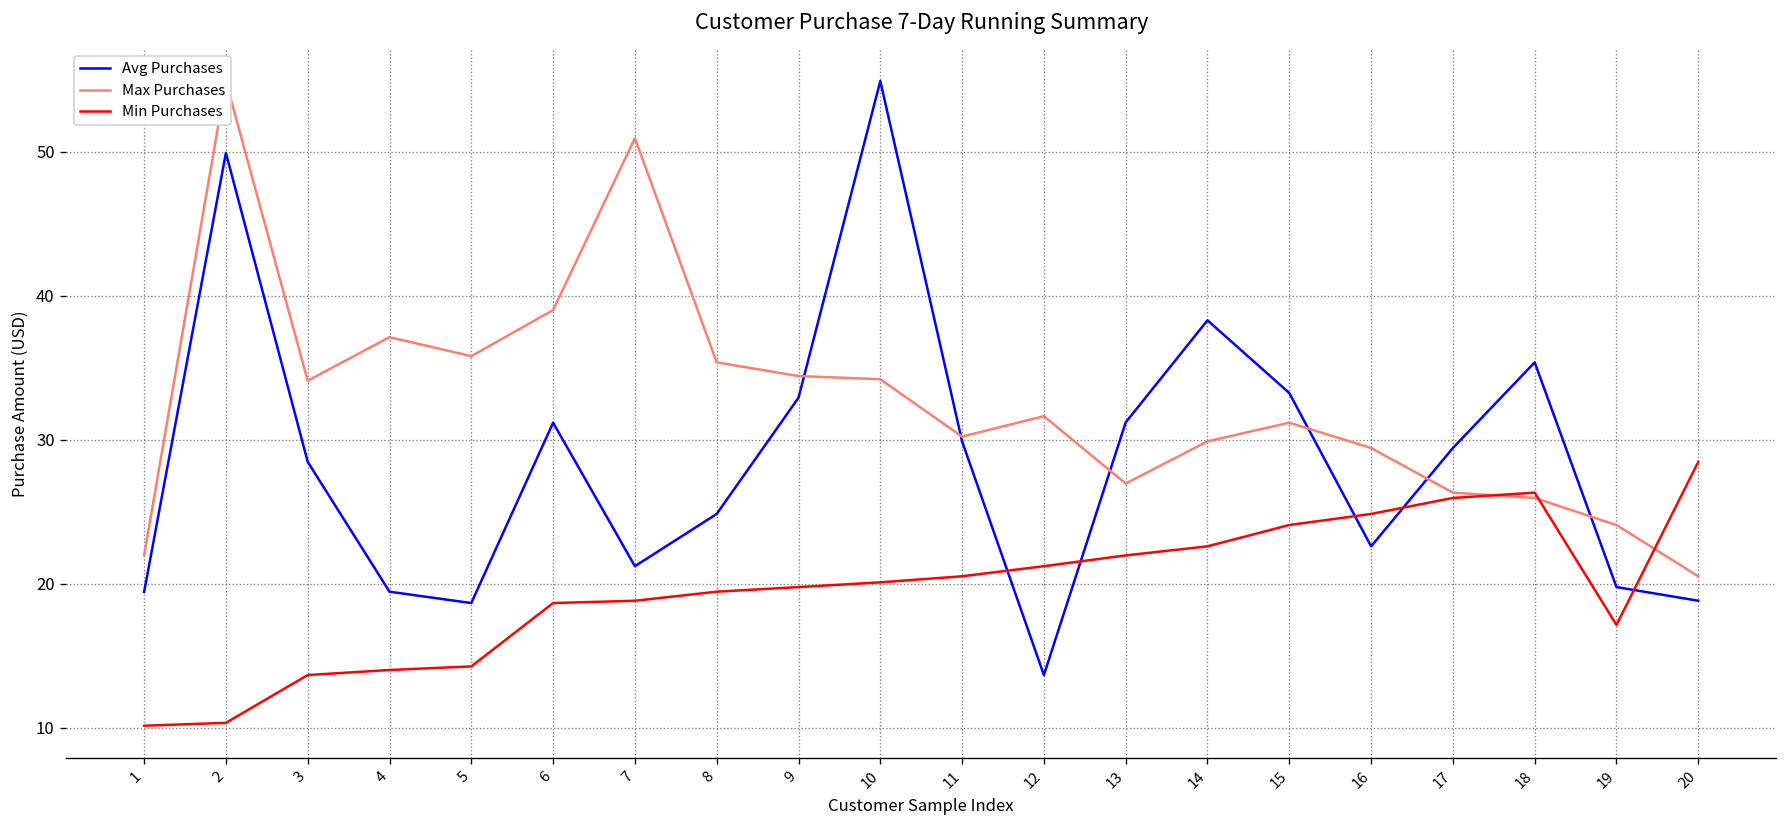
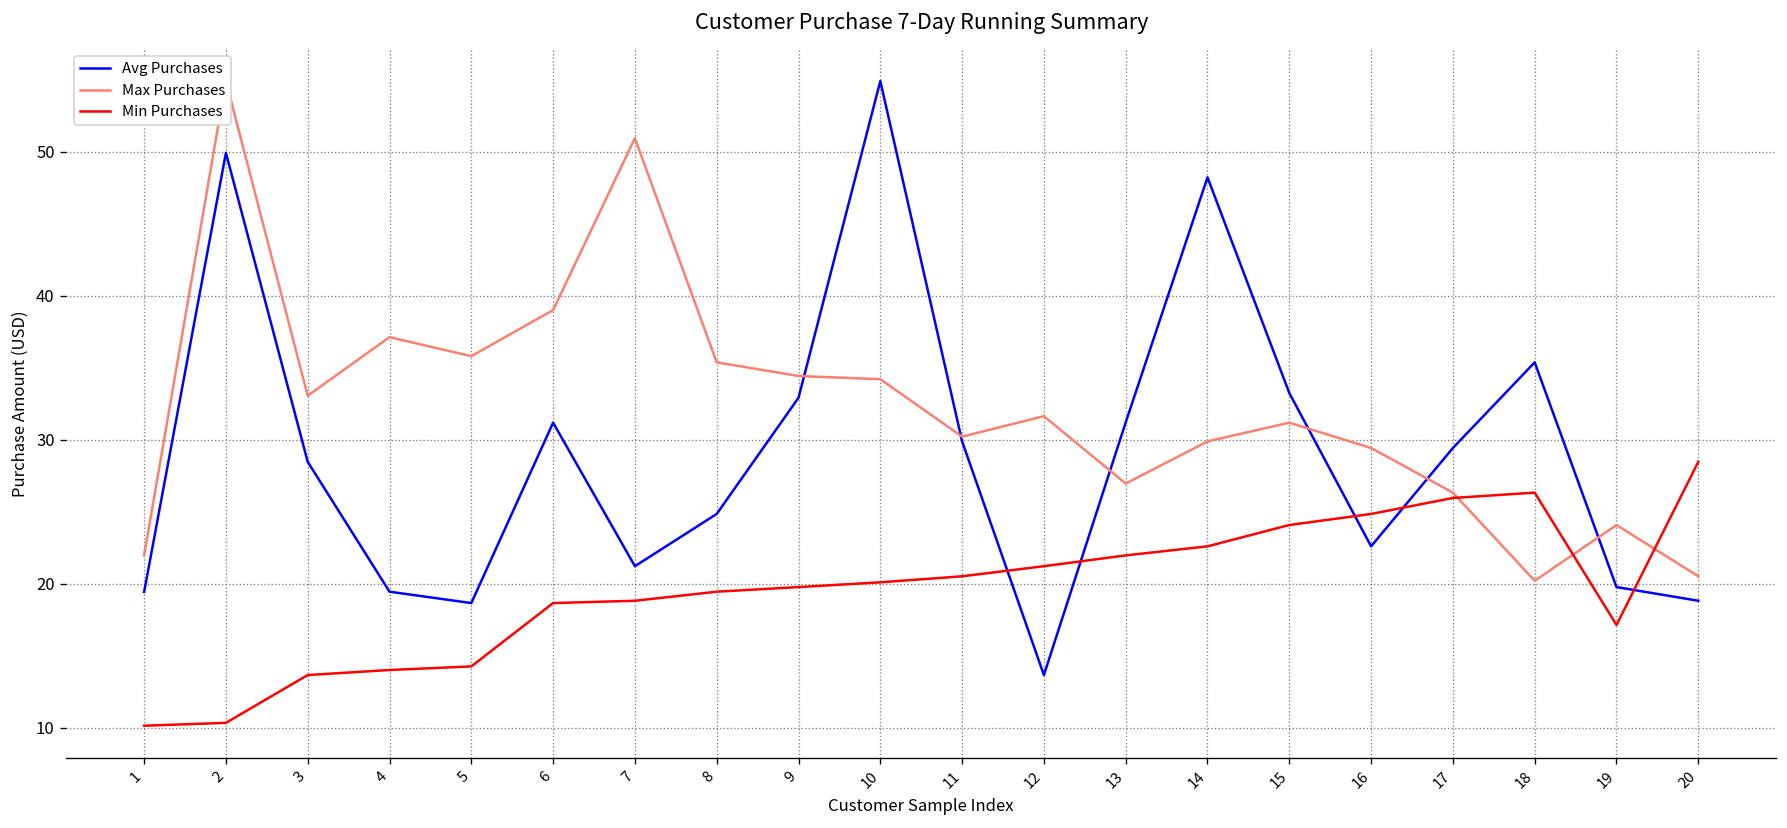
Max Purchases, 3: 34.1 -> 33.1
Avg Purchases, 14: 38.3 -> 48.2
Max Purchases, 18: 26.0 -> 20.2
